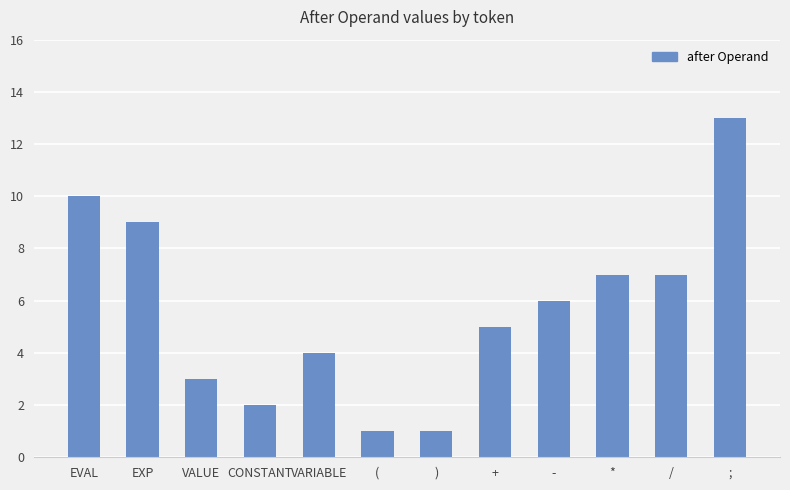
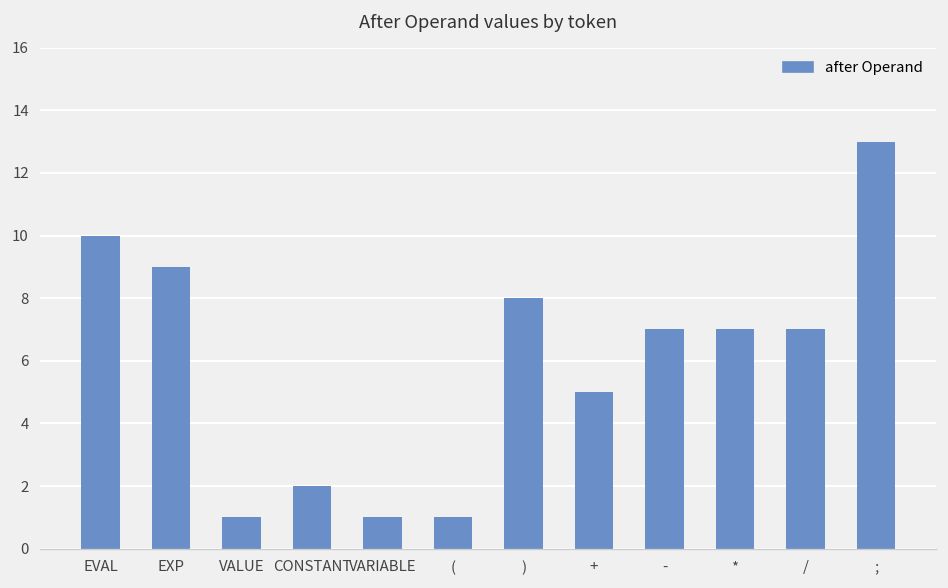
VALUE: 3 -> 1
VARIABLE: 4 -> 1
): 1 -> 8
-: 6 -> 7
